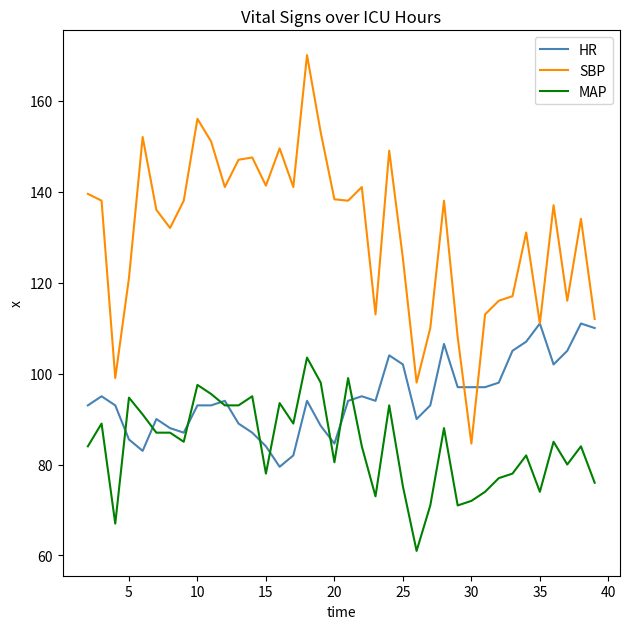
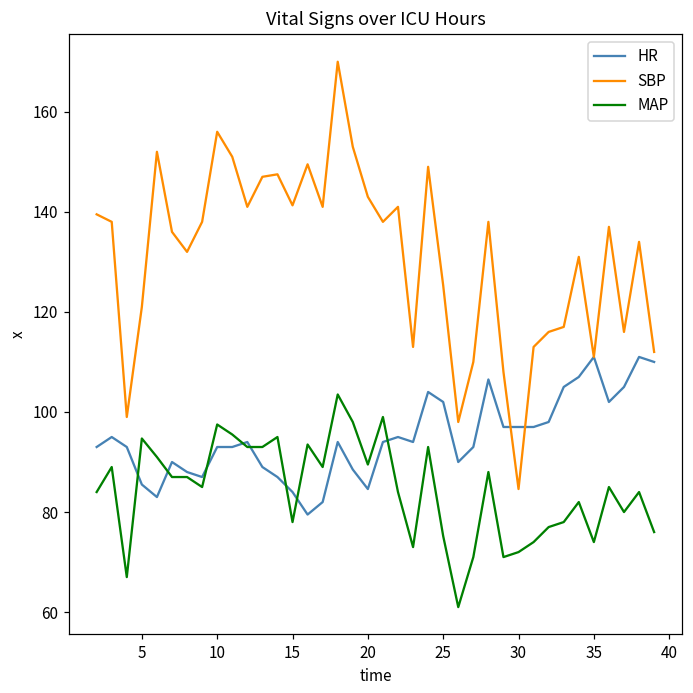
SBP, 20: 138 -> 143
MAP, 20: 81 -> 90
